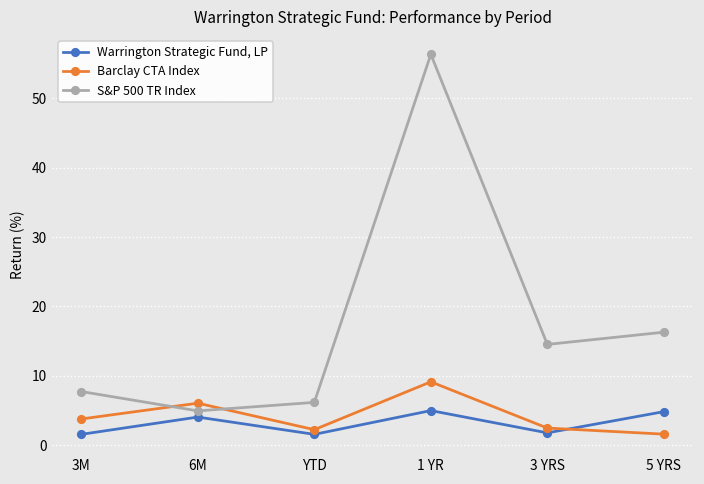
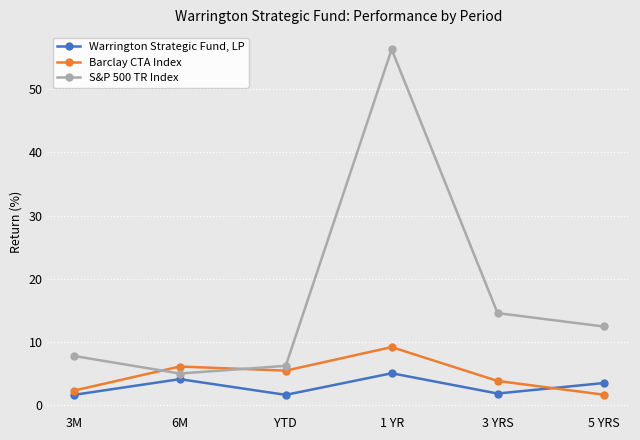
Barclay CTA Index, 3M: 4 -> 2
Barclay CTA Index, YTD: 2 -> 5
Barclay CTA Index, 3 YRS: 2 -> 4
Warrington Strategic Fund, LP, 5 YRS: 5 -> 3
S&P 500 TR Index, 5 YRS: 16 -> 12
